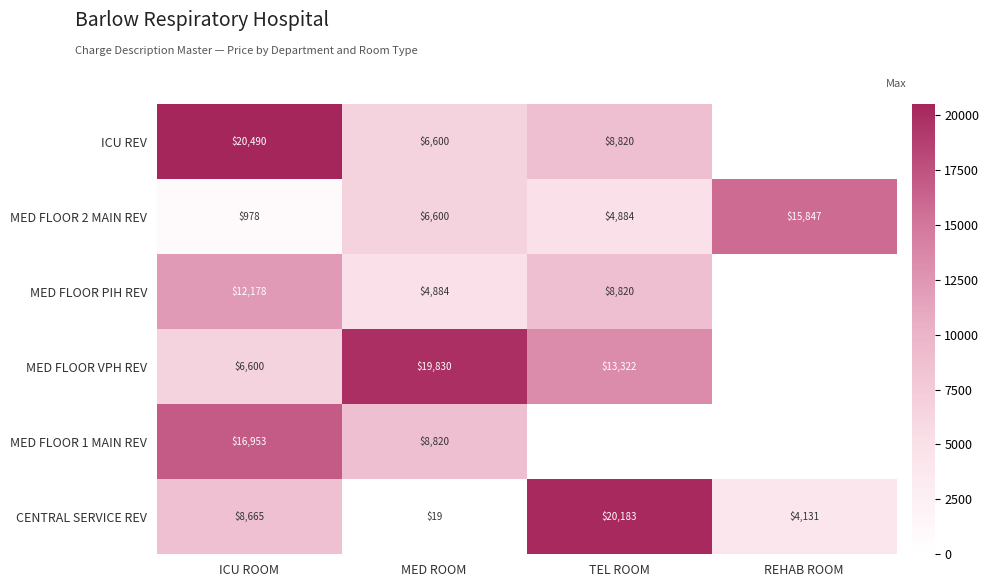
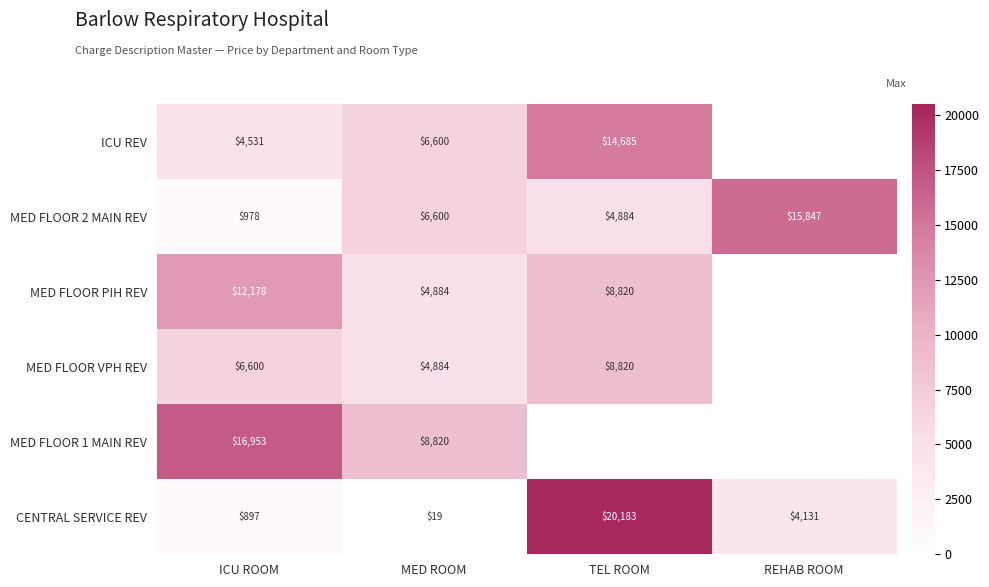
ICU REV, ICU ROOM: $20,490 -> $4,531
ICU REV, TEL ROOM: $8,820 -> $14,685
MED FLOOR VPH REV, MED ROOM: $19,830 -> $4,884
MED FLOOR VPH REV, TEL ROOM: $13,322 -> $8,820
CENTRAL SERVICE REV, ICU ROOM: $8,665 -> $897
